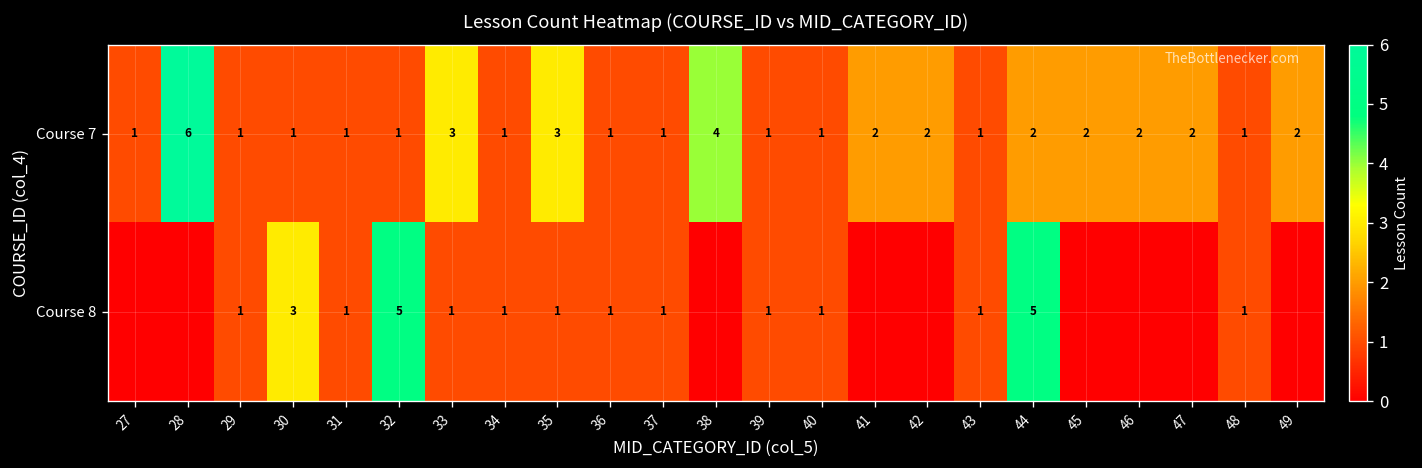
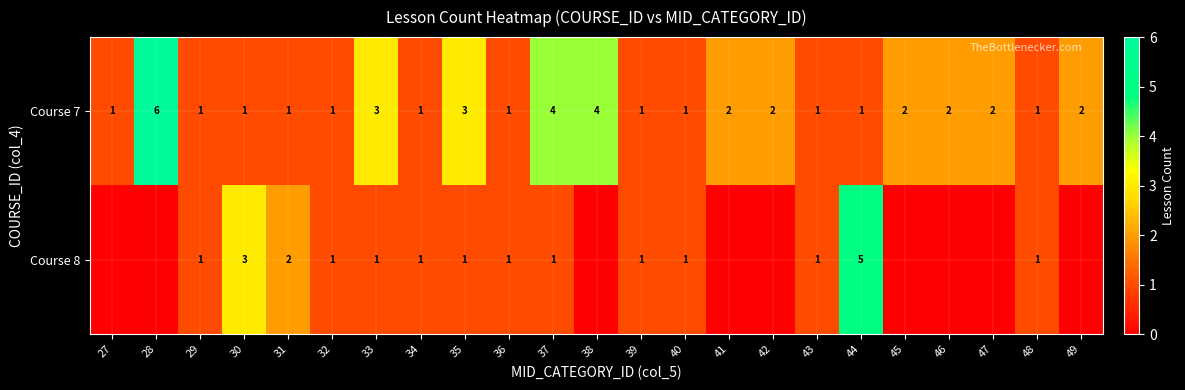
Course 7, 37: 1 -> 4
Course 7, 44: 2 -> 1
Course 8, 31: 1 -> 2
Course 8, 32: 5 -> 1
